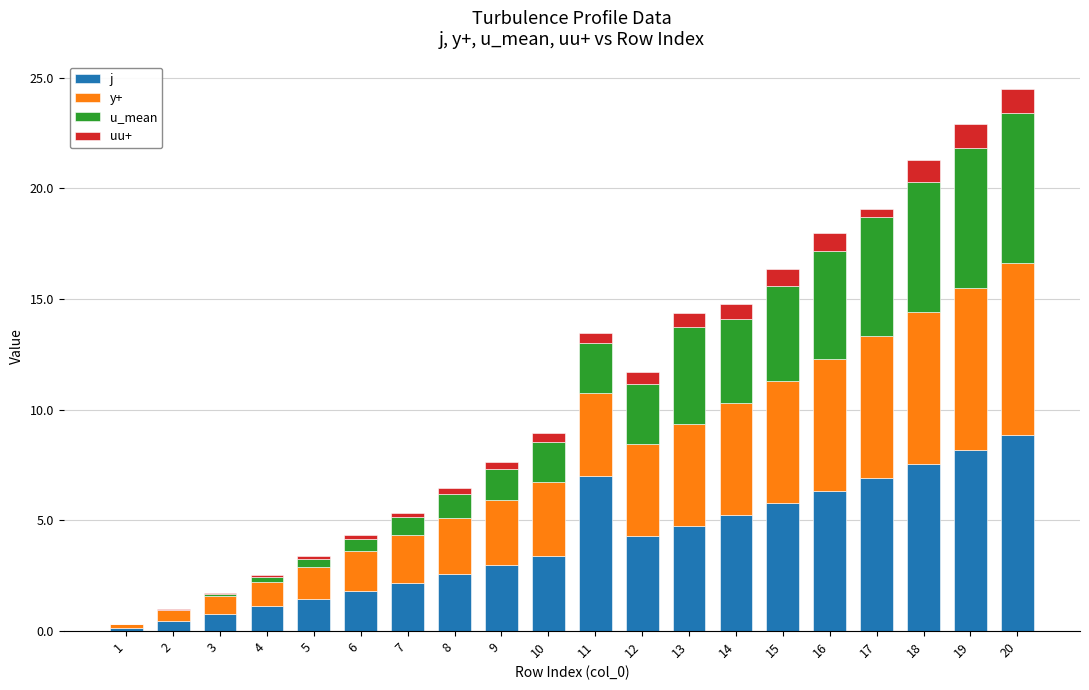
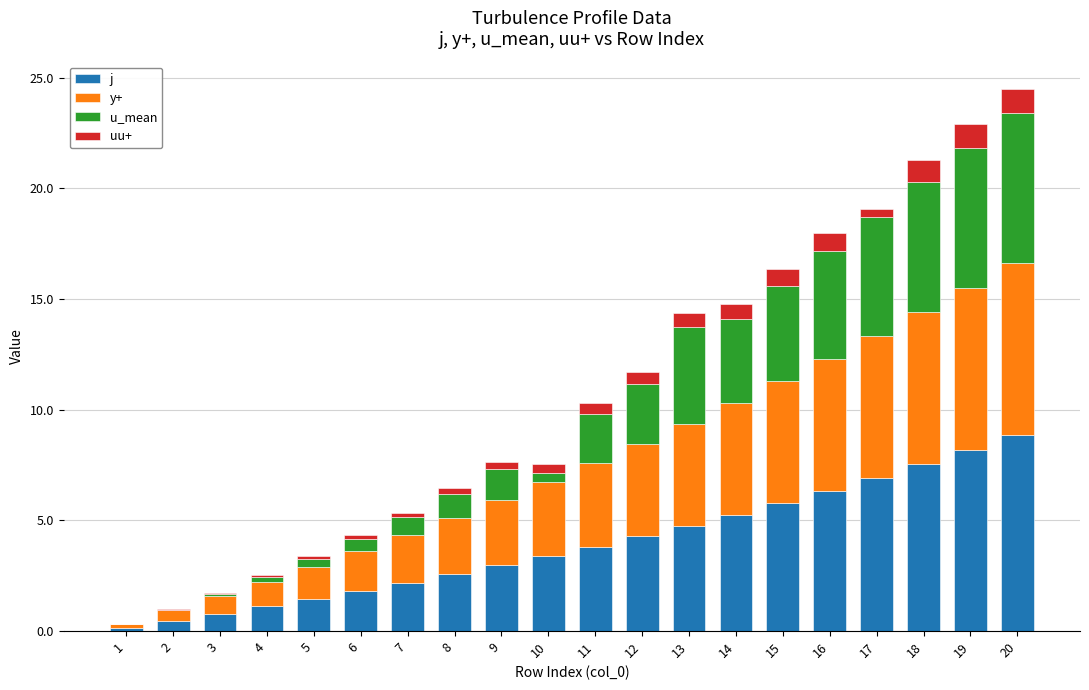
u_mean, 10: 1.8 -> 0.4
j, 11: 7.0 -> 3.8
